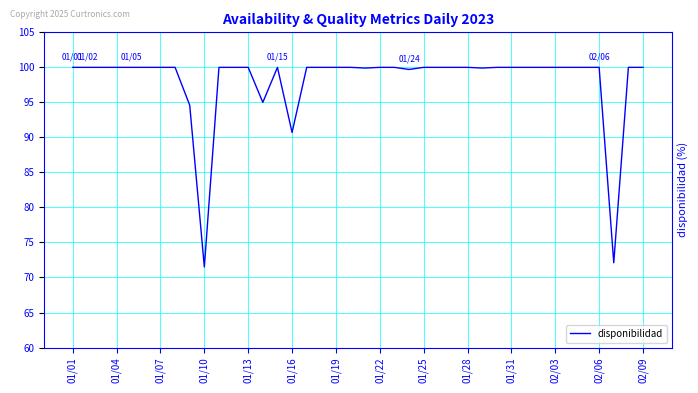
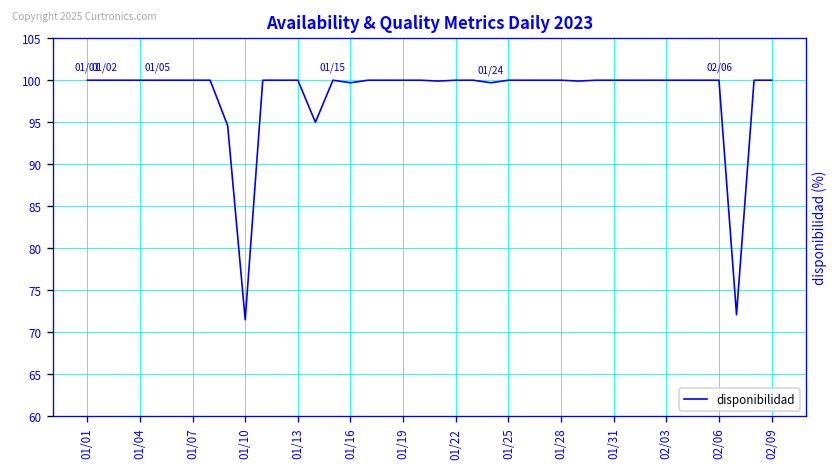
01/16: 91 -> 100
